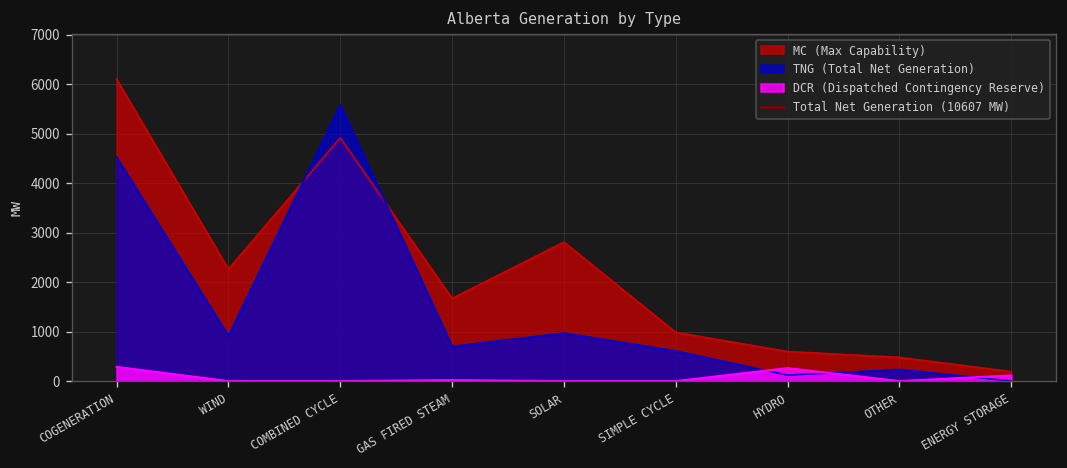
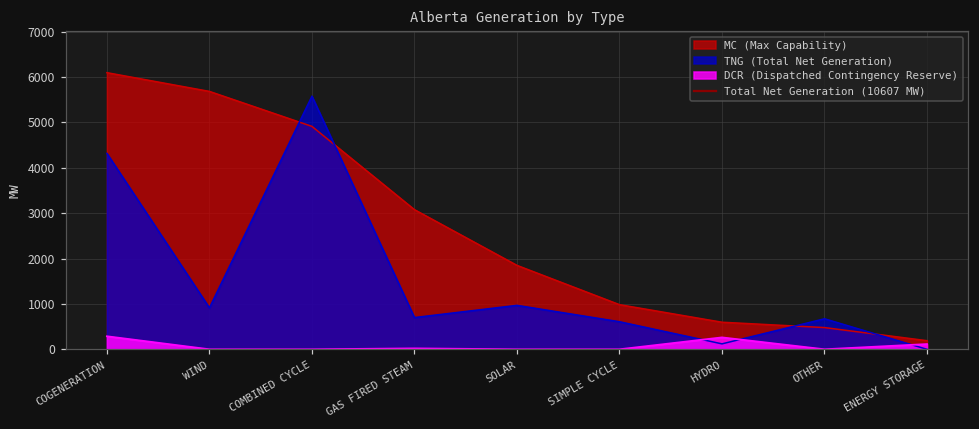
TNG (Total Net Generation), COGENERATION: 4500 -> 4300
MC (Max Capability), WIND: 2300 -> 5700
MC (Max Capability), GAS FIRED STEAM: 1700 -> 3100
MC (Max Capability), SOLAR: 2800 -> 1900
TNG (Total Net Generation), OTHER: 200 -> 700
